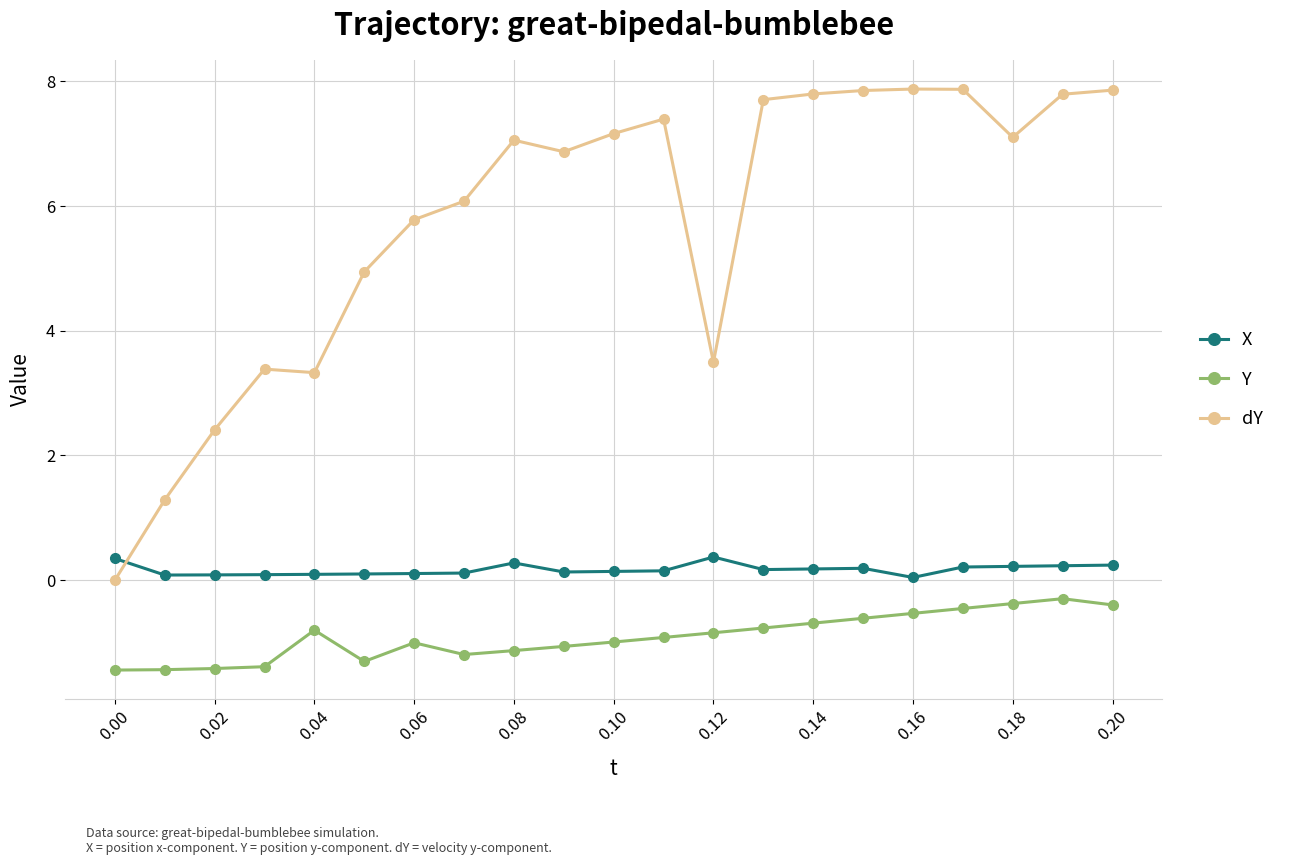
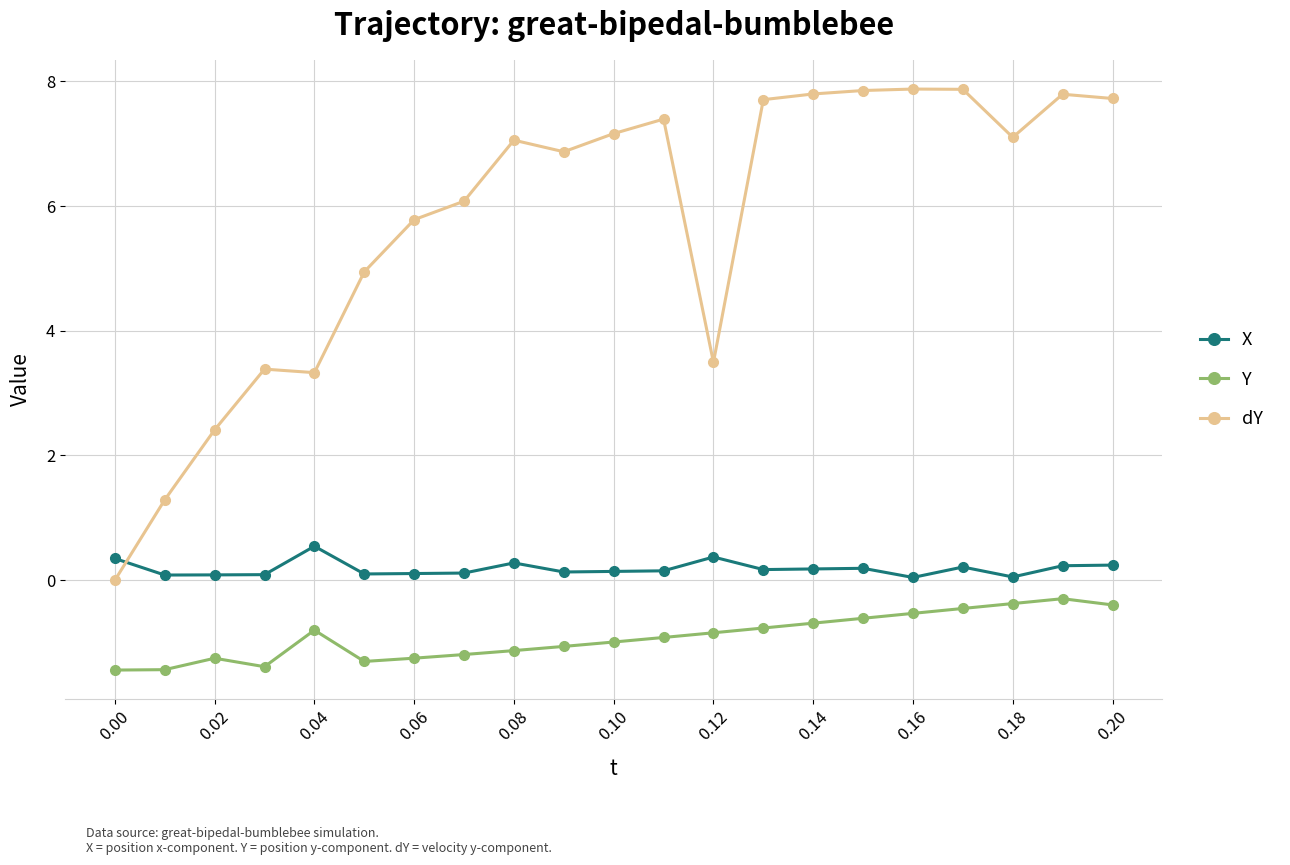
Y, 0.02: -1.4 -> -1.3
X, 0.04: 0.1 -> 0.5
Y, 0.06: -1.0 -> -1.2
X, 0.18: 0.2 -> 0.1
dY, 0.20: 7.9 -> 7.7
